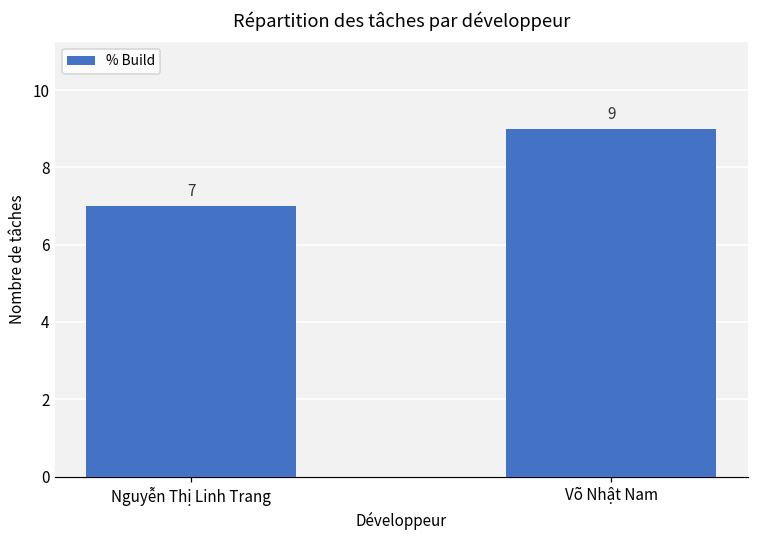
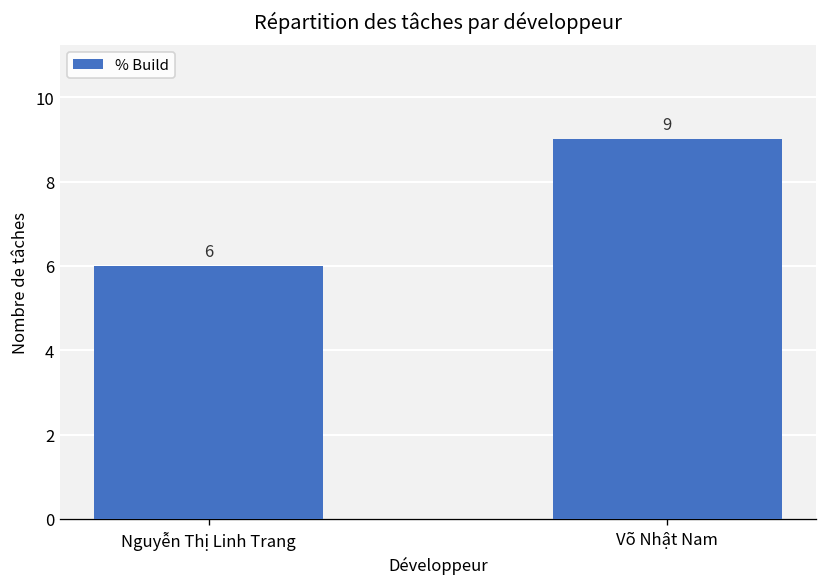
Nguyễn Thị Linh Trang: 7 -> 6
